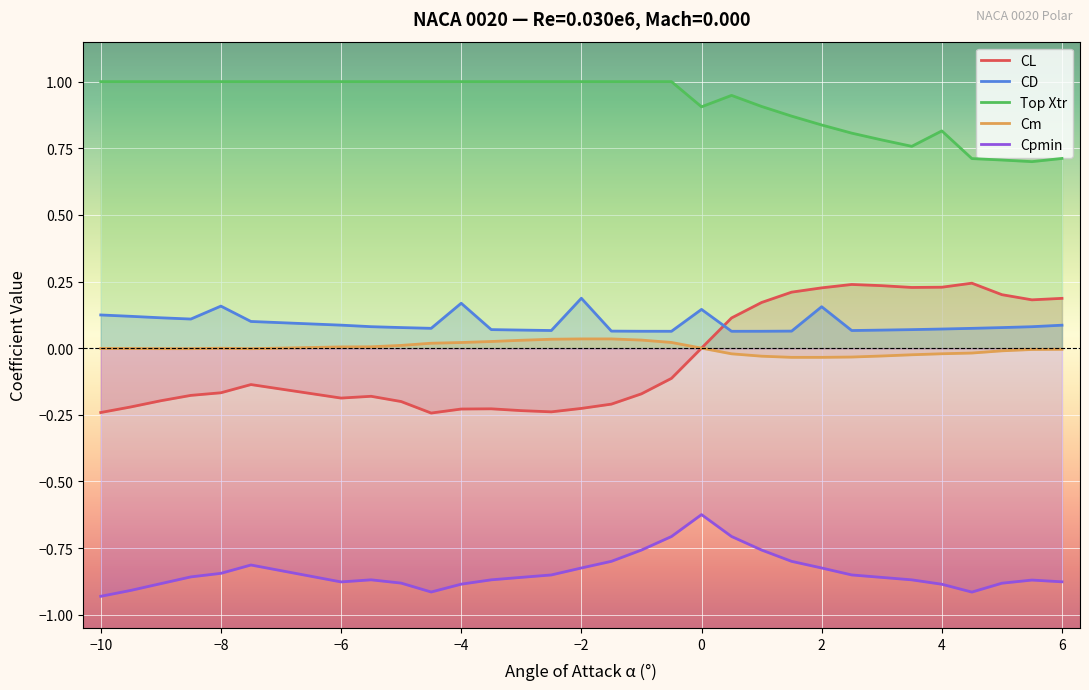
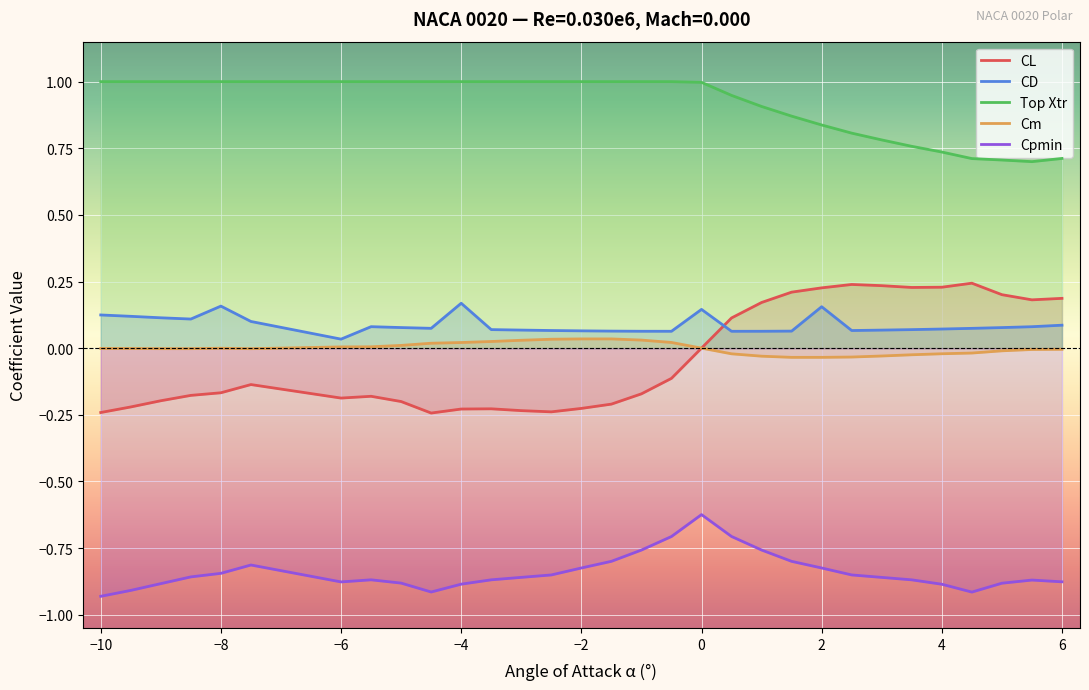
CD, −6: 0.09 -> 0.03
CD, −2: 0.19 -> 0.06
Top Xtr, 0: 0.91 -> 1.00
Top Xtr, 4: 0.82 -> 0.74
